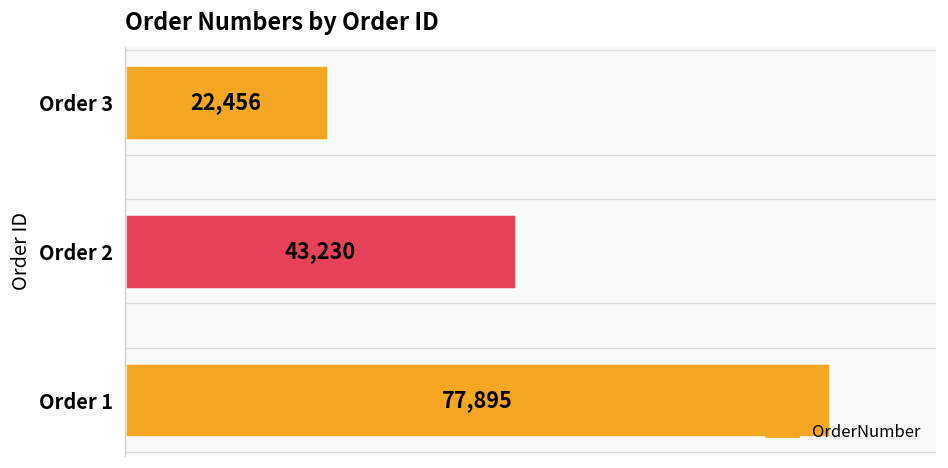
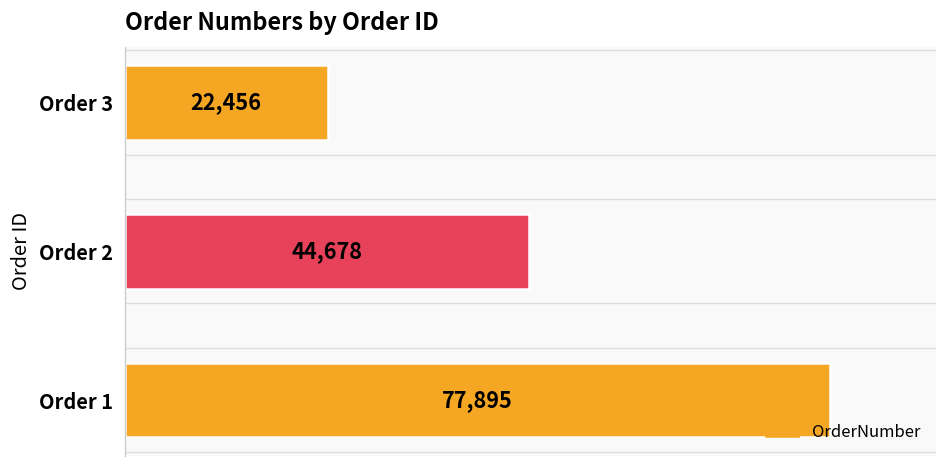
Order 2: 43,230 -> 44,678
